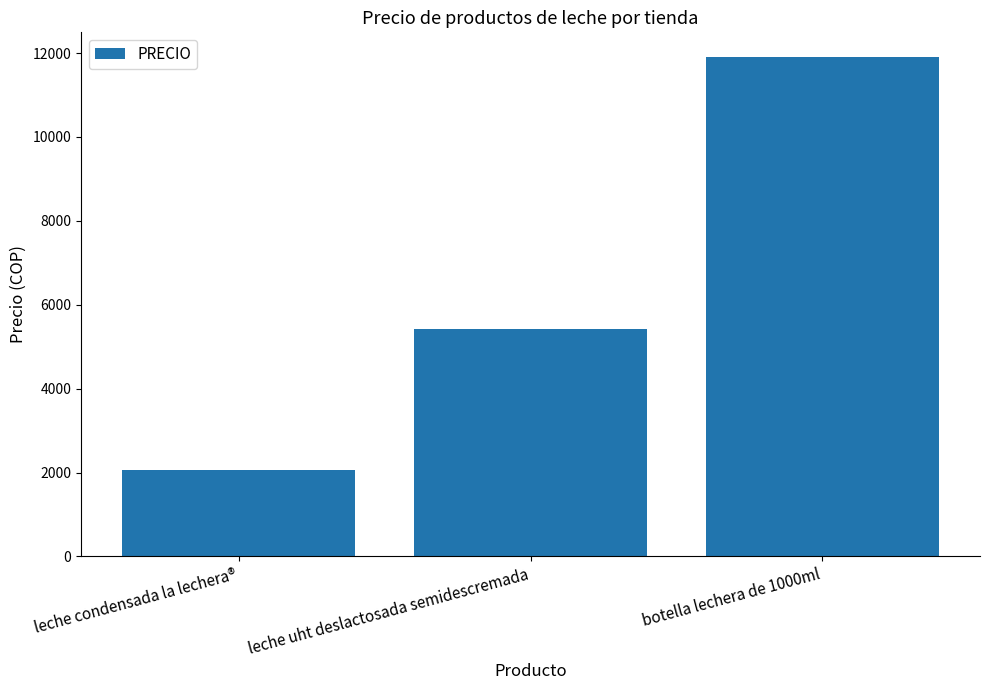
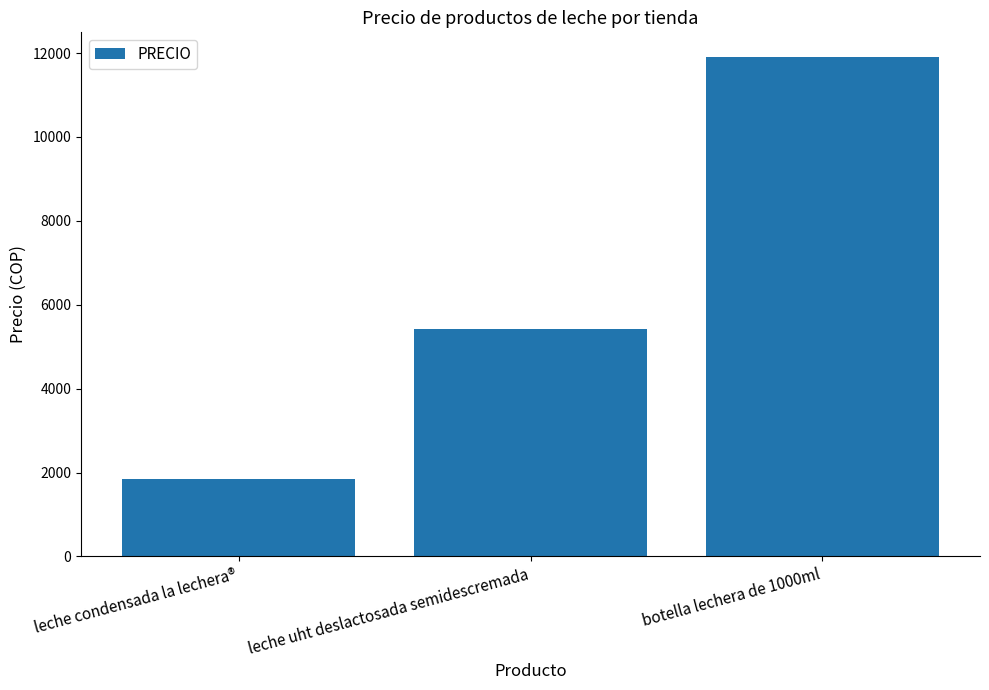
leche condensada la lechera®: 2100 -> 1800
